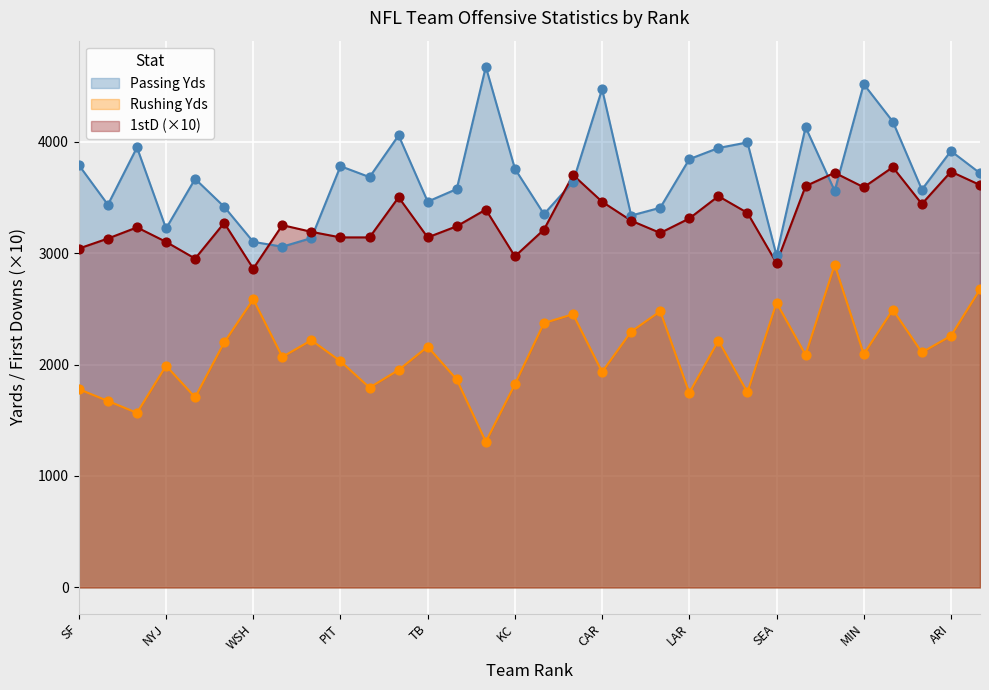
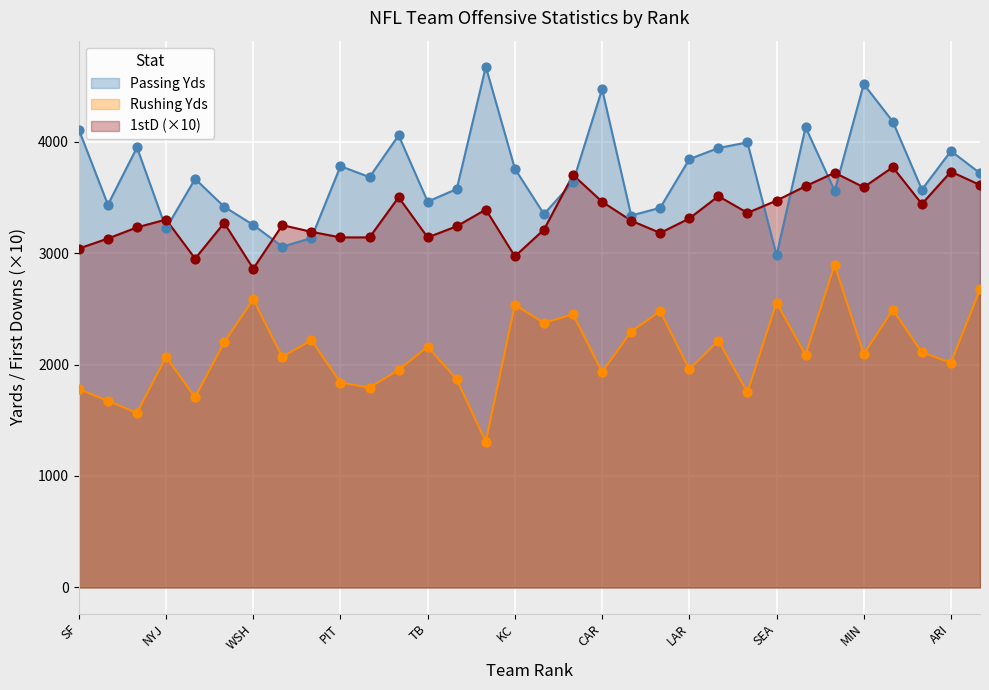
Passing Yds, SF: 3790 -> 4110
Rushing Yds, NYJ: 1990 -> 2070
1stD (×10), NYJ: 3100 -> 3300
Passing Yds, WSH: 3100 -> 3250
Rushing Yds, PIT: 2030 -> 1840
Rushing Yds, KC: 1820 -> 2540
Rushing Yds, LAR: 1750 -> 1960
1stD (×10), SEA: 2910 -> 3470
Rushing Yds, ARI: 2260 -> 2020
